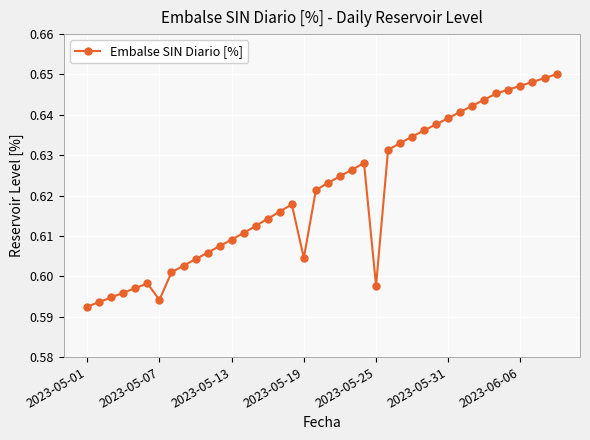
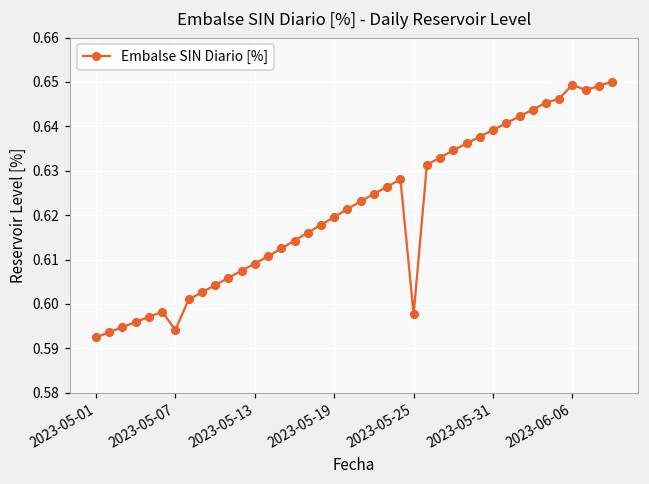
2023-05-19: 0.605 -> 0.620
2023-06-06: 0.647 -> 0.649
